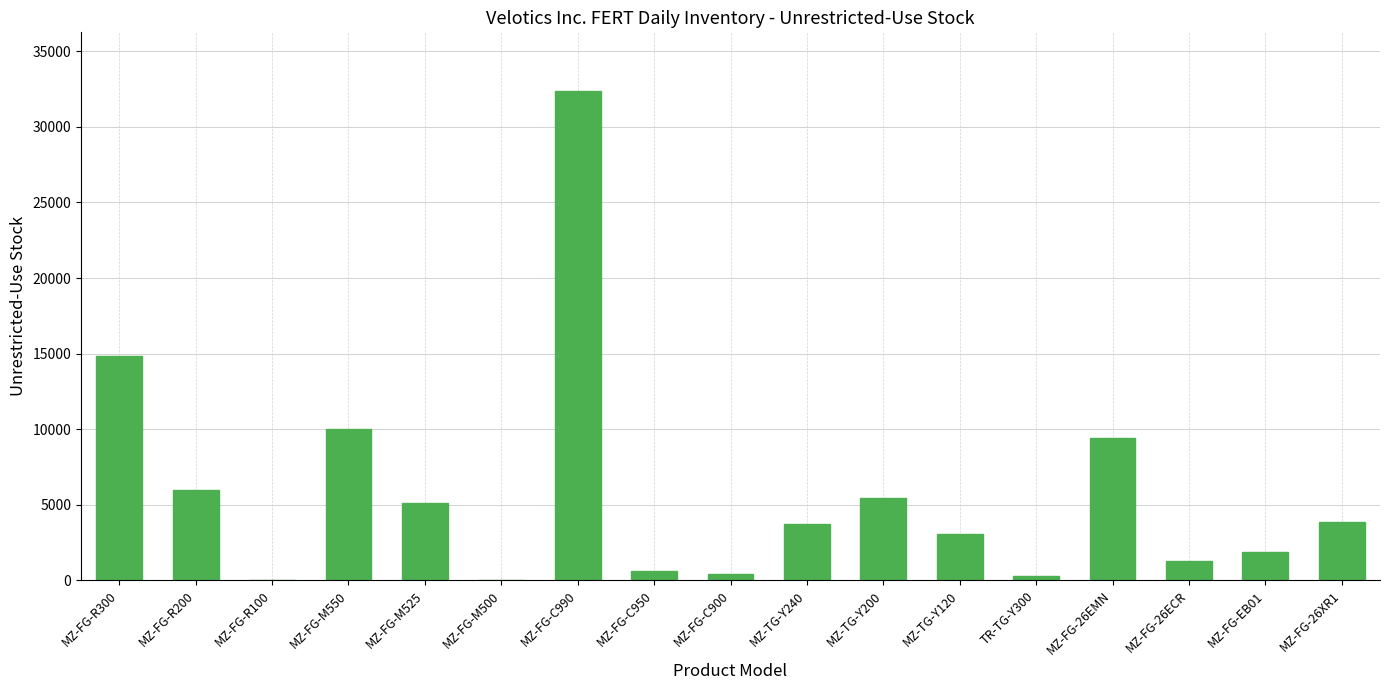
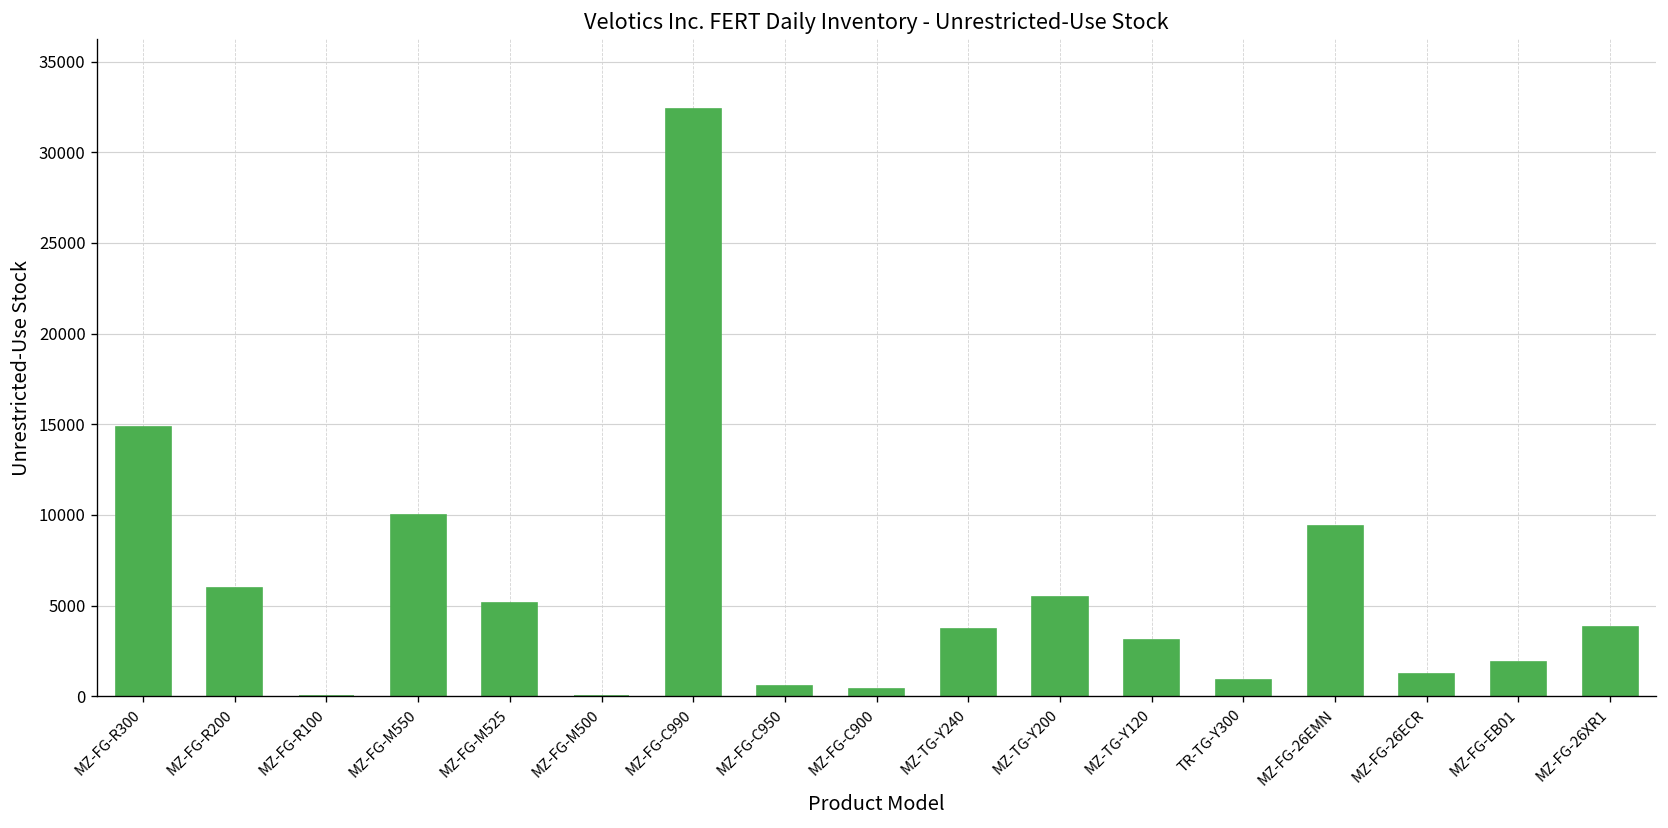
TR-TG-Y300: 300 -> 900
